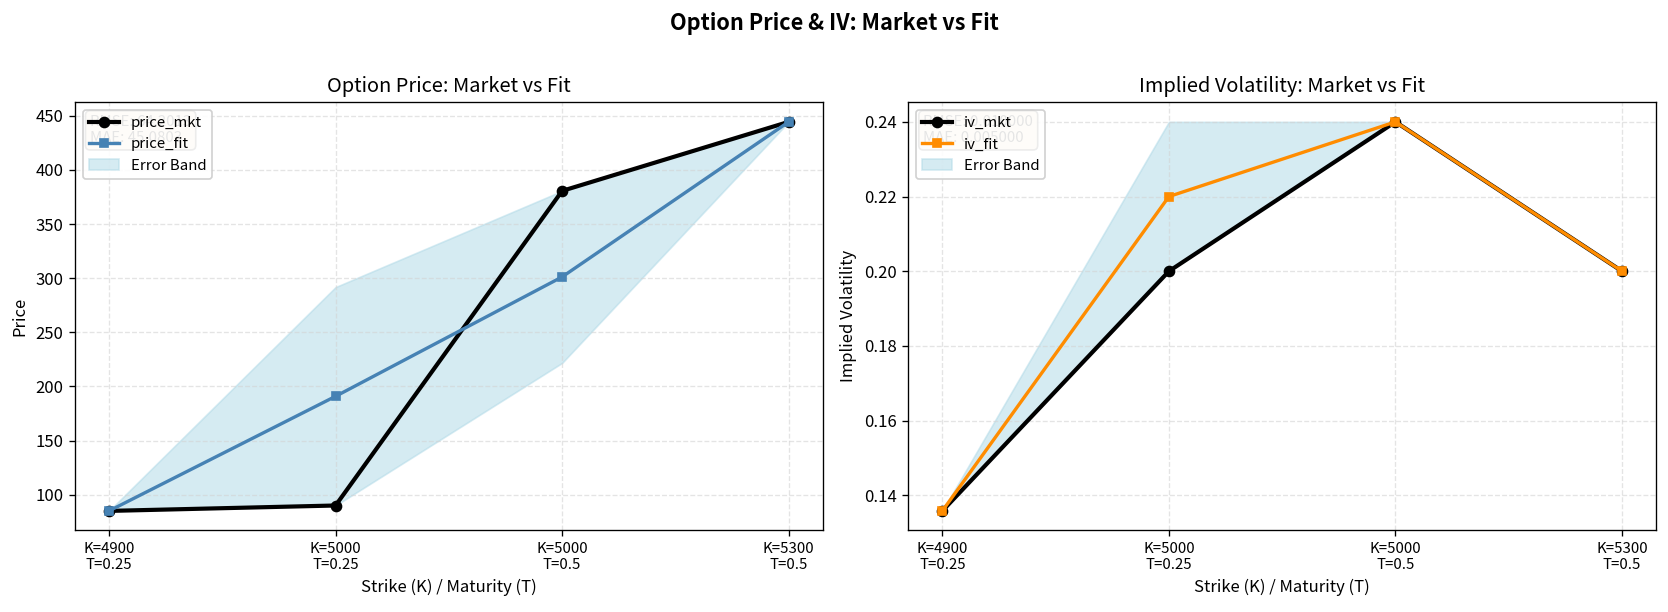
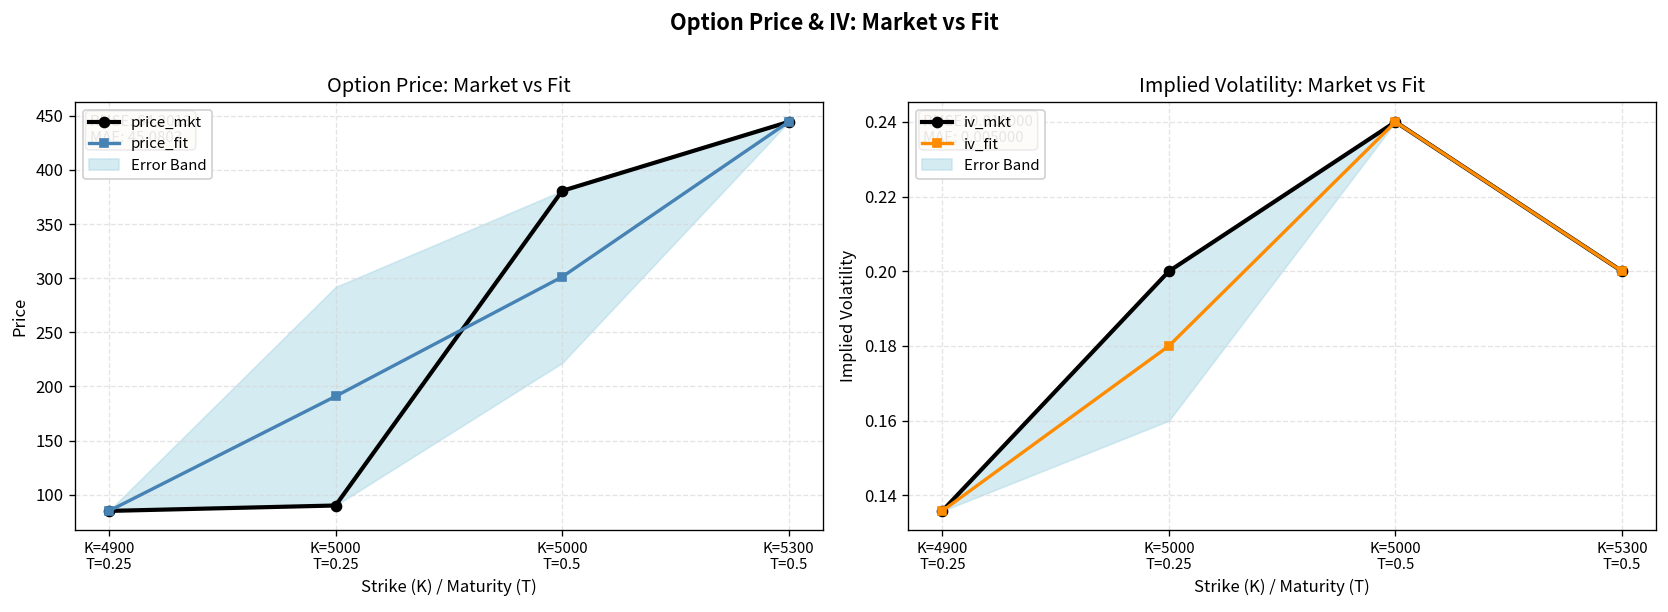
Implied Volatility: Market vs Fit, iv_fit, K=5000 T=0.25: 0.22 -> 0.18
